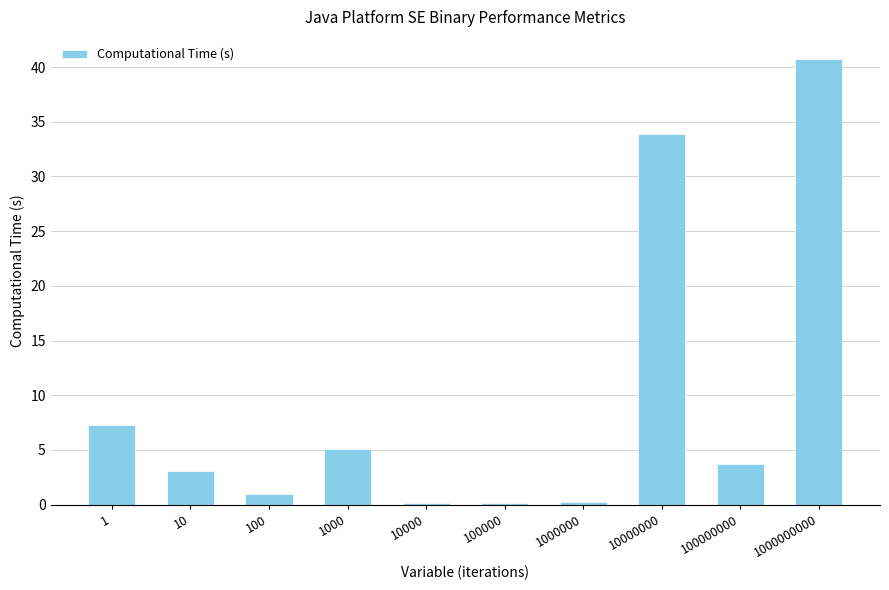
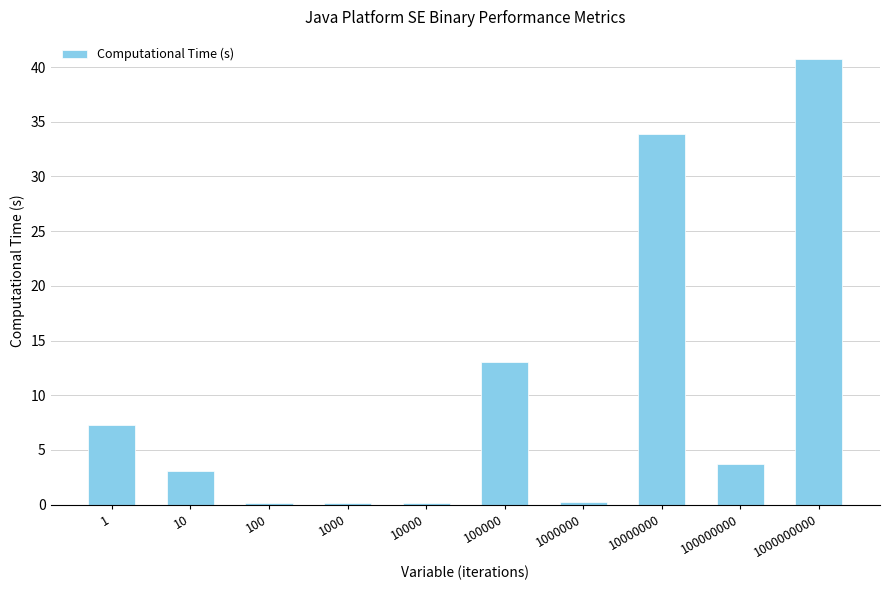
100: 1.0 -> 0.1
1000: 5.1 -> 0.1
100000: 0.1 -> 13.1
